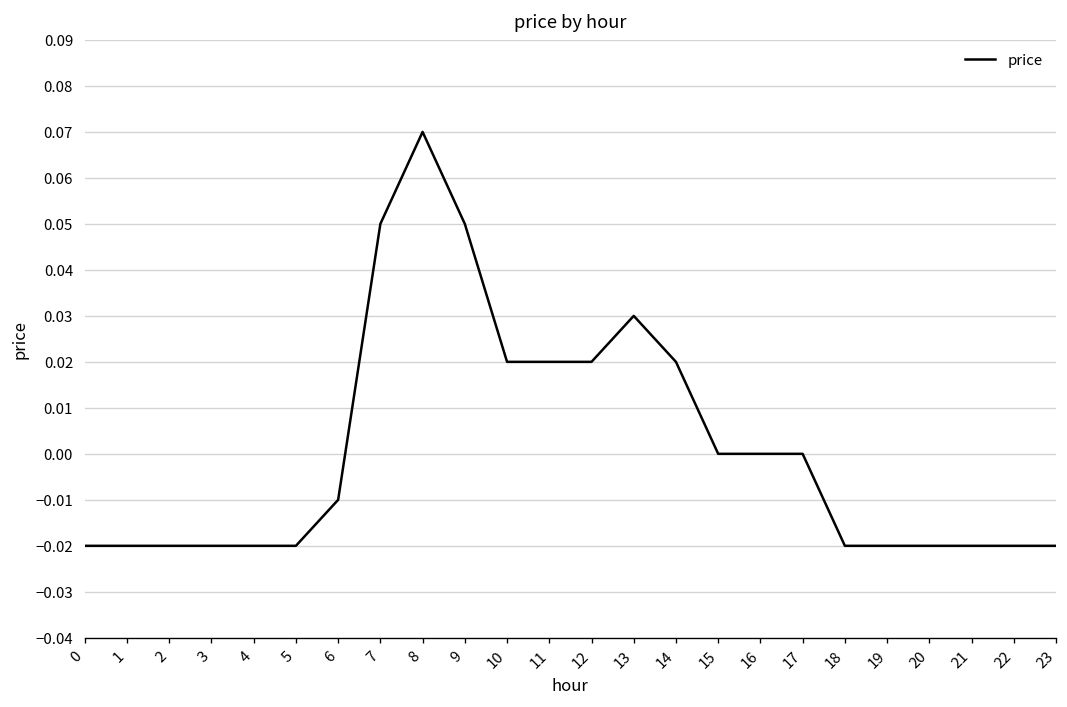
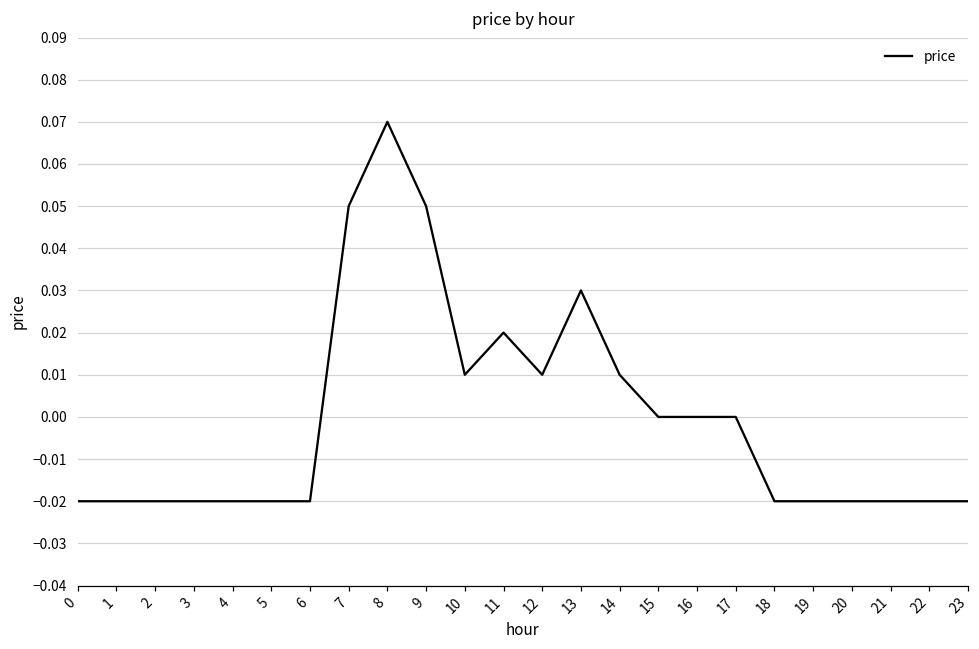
6: -0.01 -> -0.02
10: 0.02 -> 0.01
12: 0.02 -> 0.01
14: 0.02 -> 0.01
